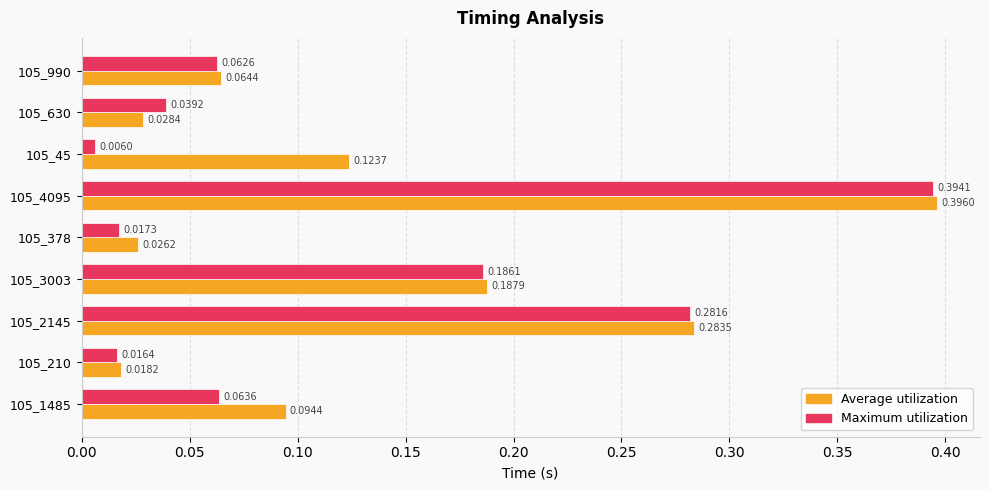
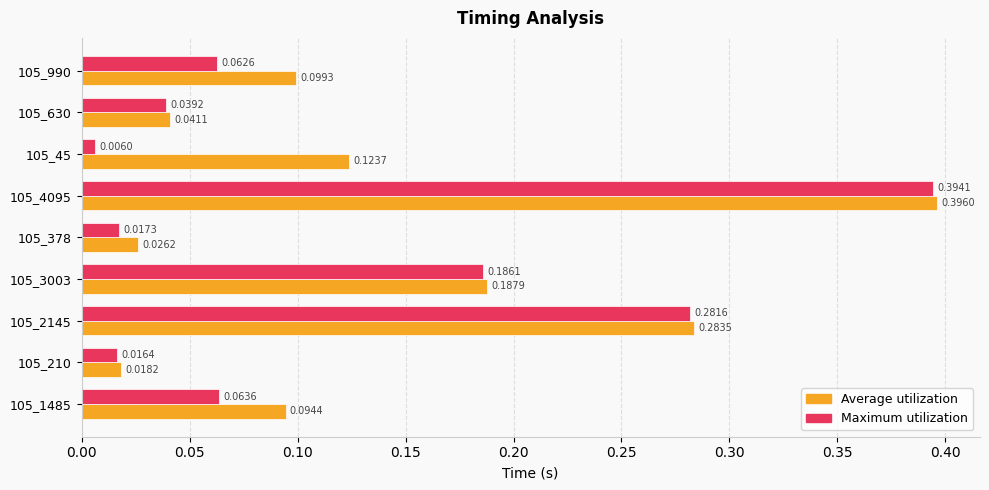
Average utilization, 105_990: 0.0644 -> 0.0993
Average utilization, 105_630: 0.0284 -> 0.0411
